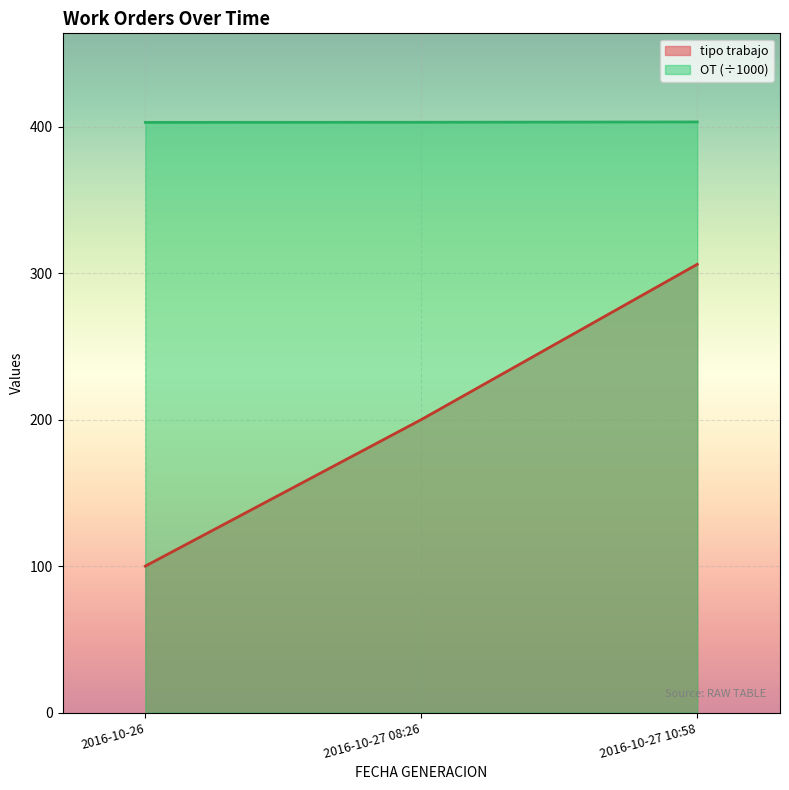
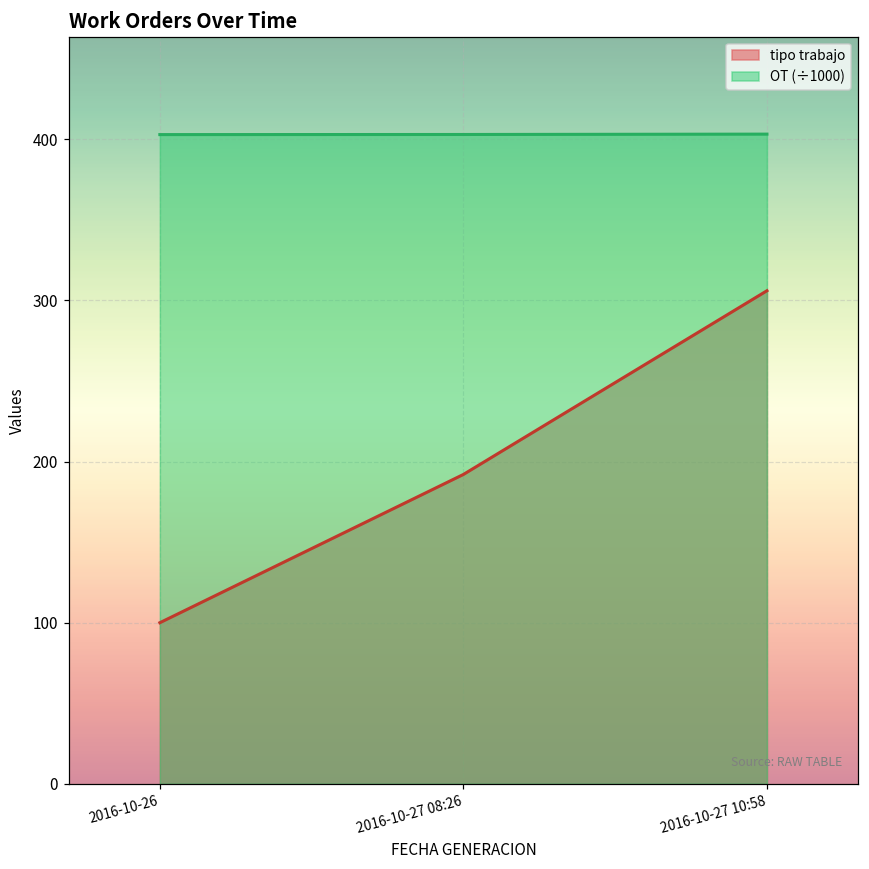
tipo trabajo, 2016-10-27 08:26: 200 -> 192
